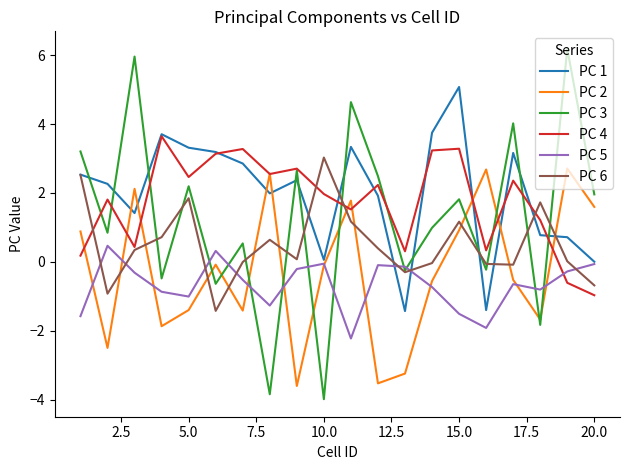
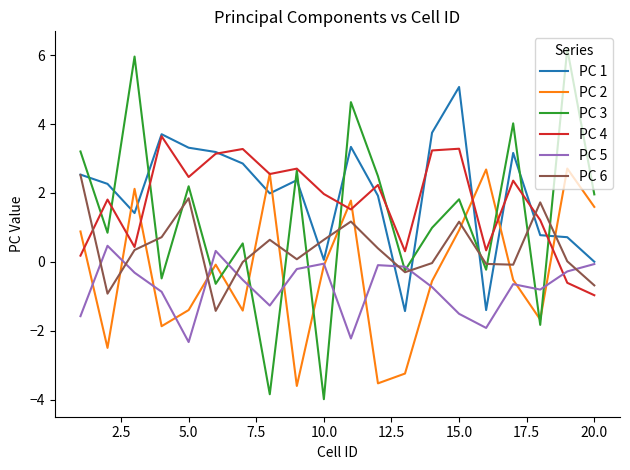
PC 5, 5.0: -1.0 -> -2.3
PC 6, 10.0: 3.0 -> 0.6
